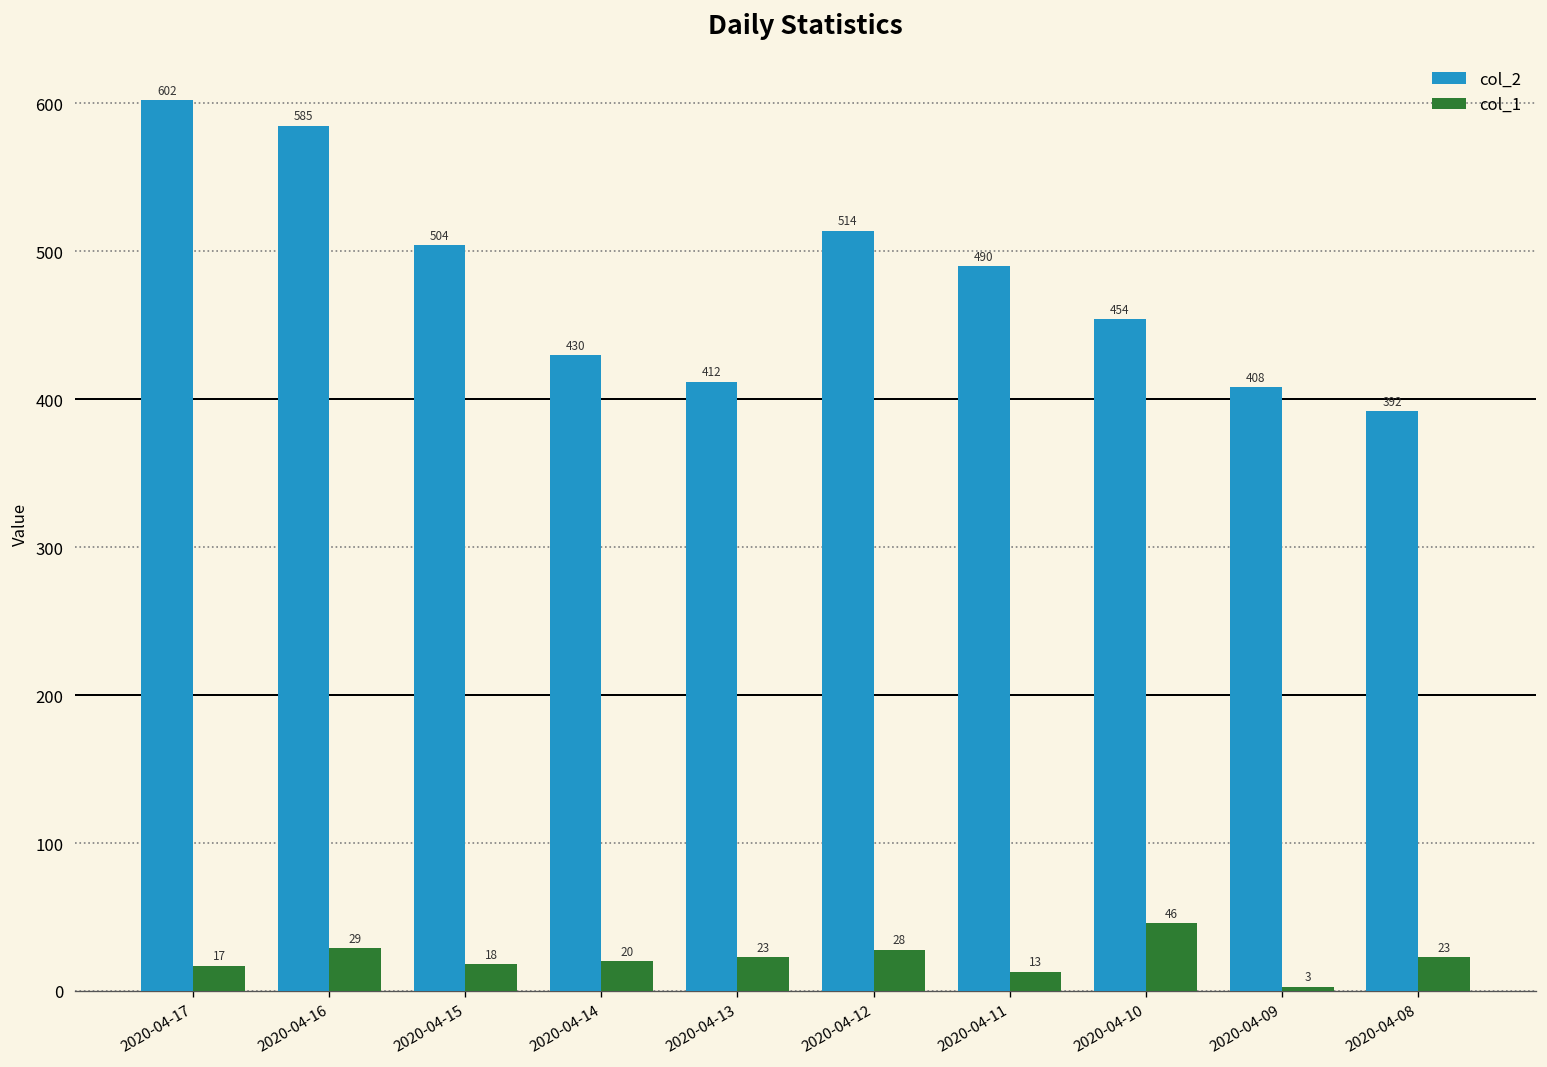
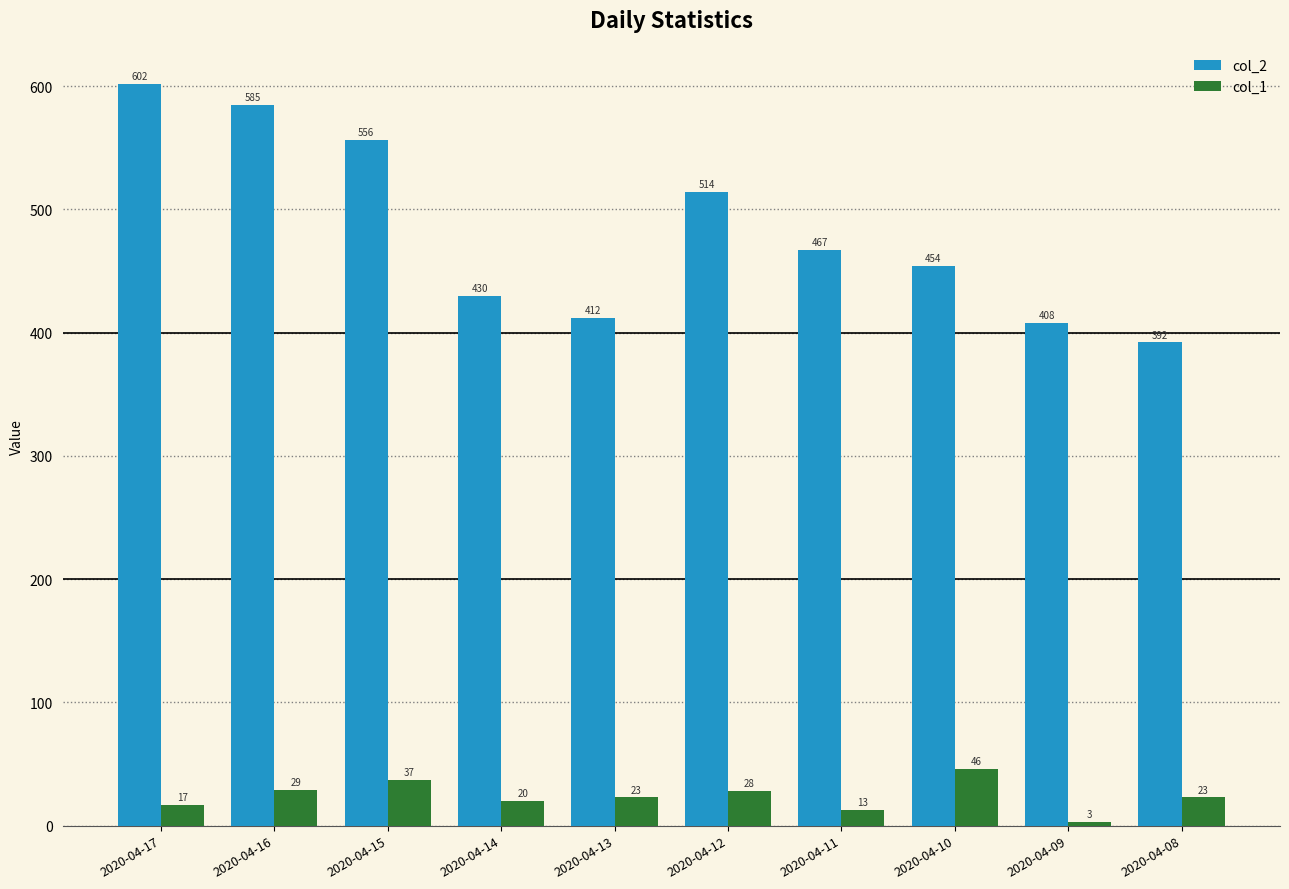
col_2, 2020-04-15: 504 -> 556
col_1, 2020-04-15: 18 -> 37
col_2, 2020-04-11: 490 -> 467
